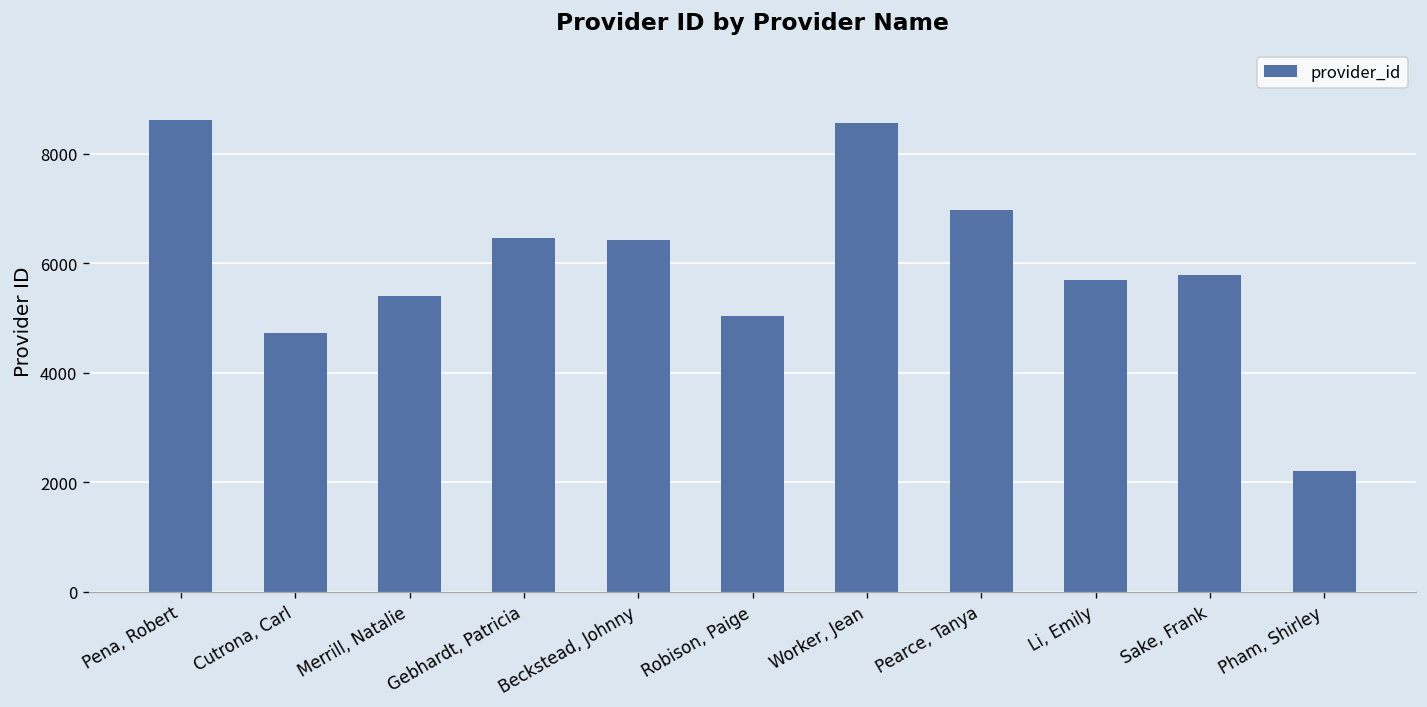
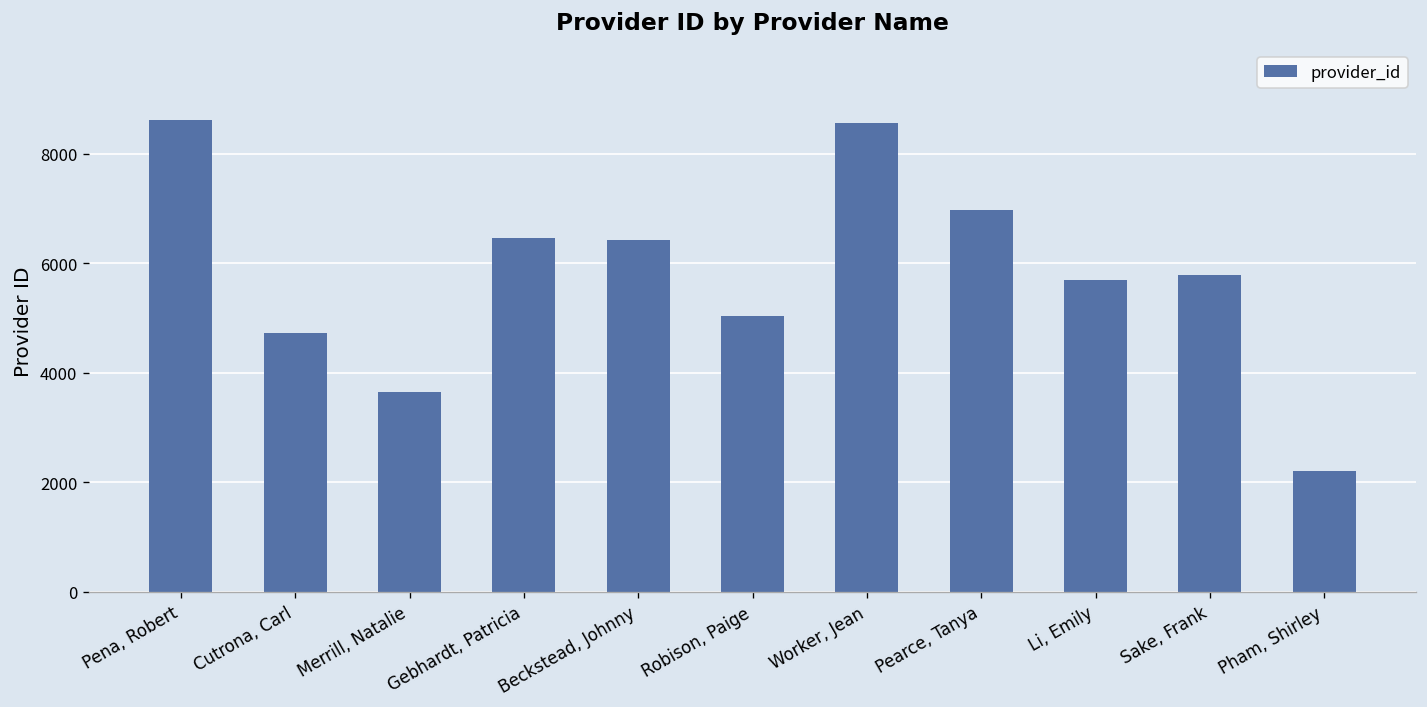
Merrill, Natalie: 5400 -> 3600
